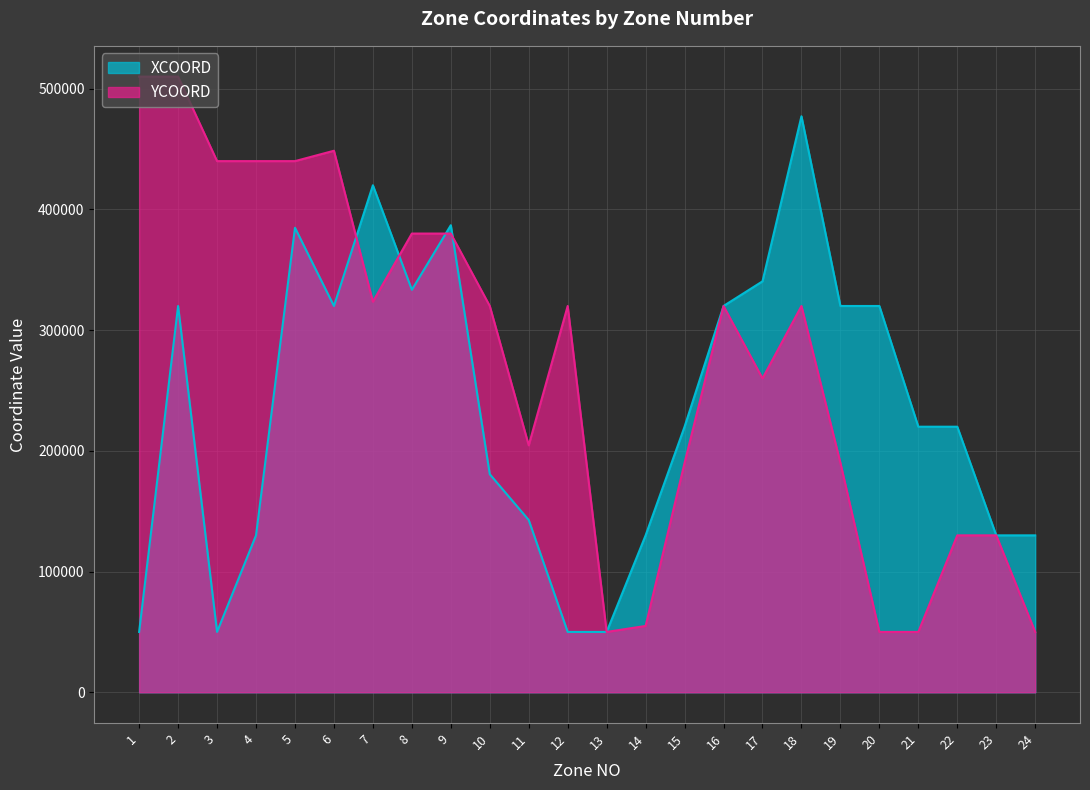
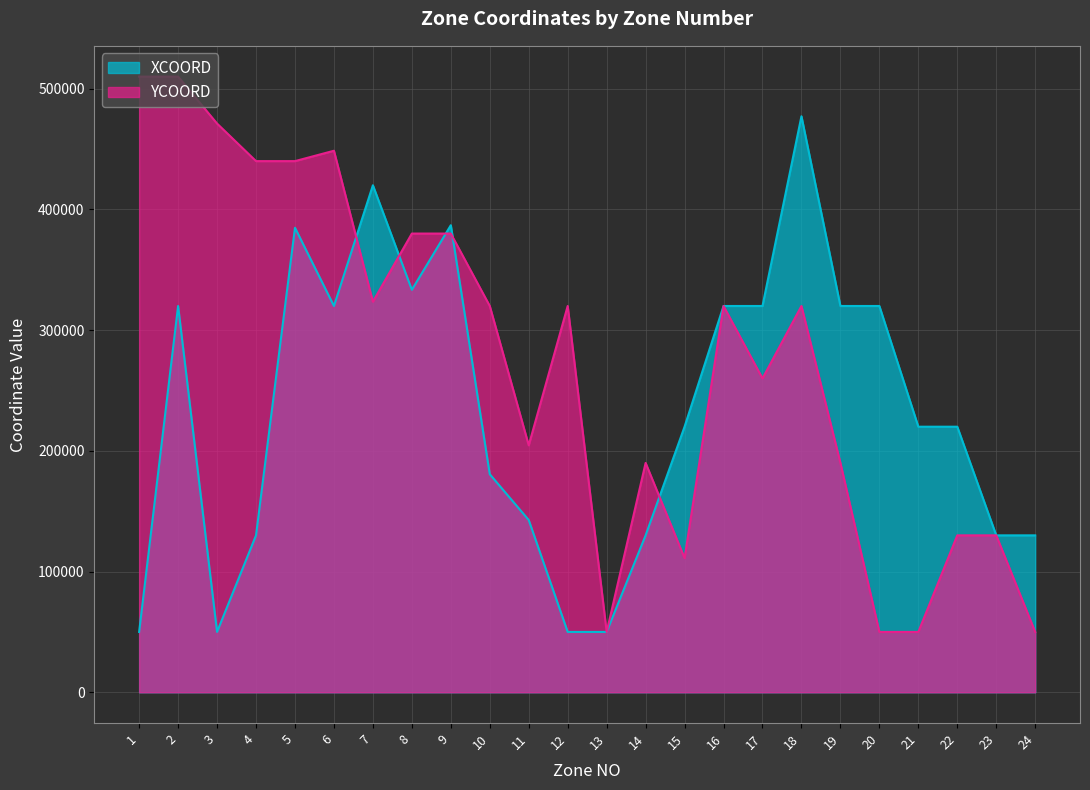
YCOORD, 3: 440000 -> 471000
YCOORD, 14: 55000 -> 190000
YCOORD, 15: 190000 -> 111000
XCOORD, 17: 340000 -> 320000
